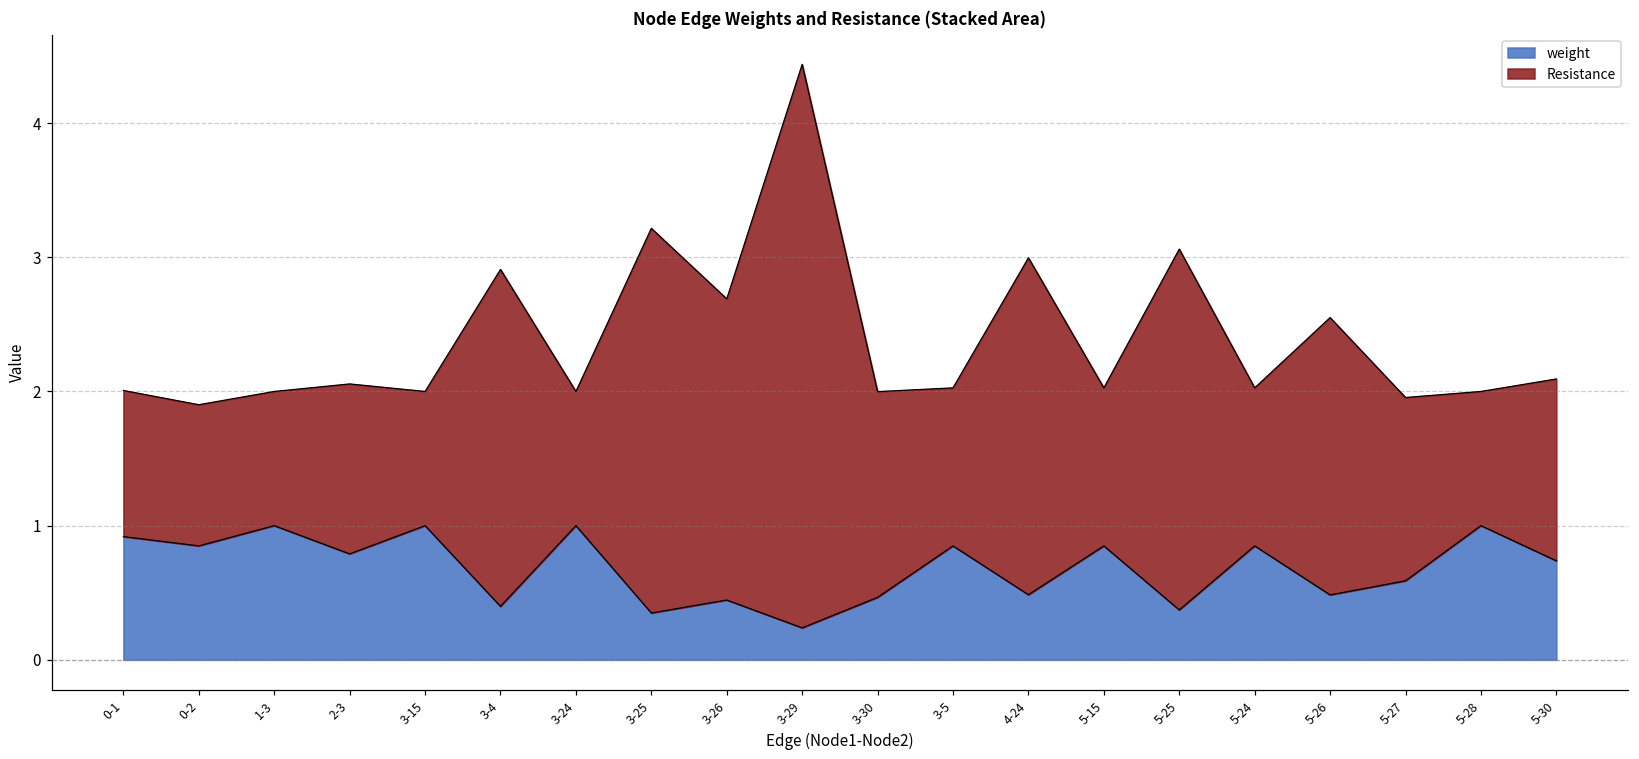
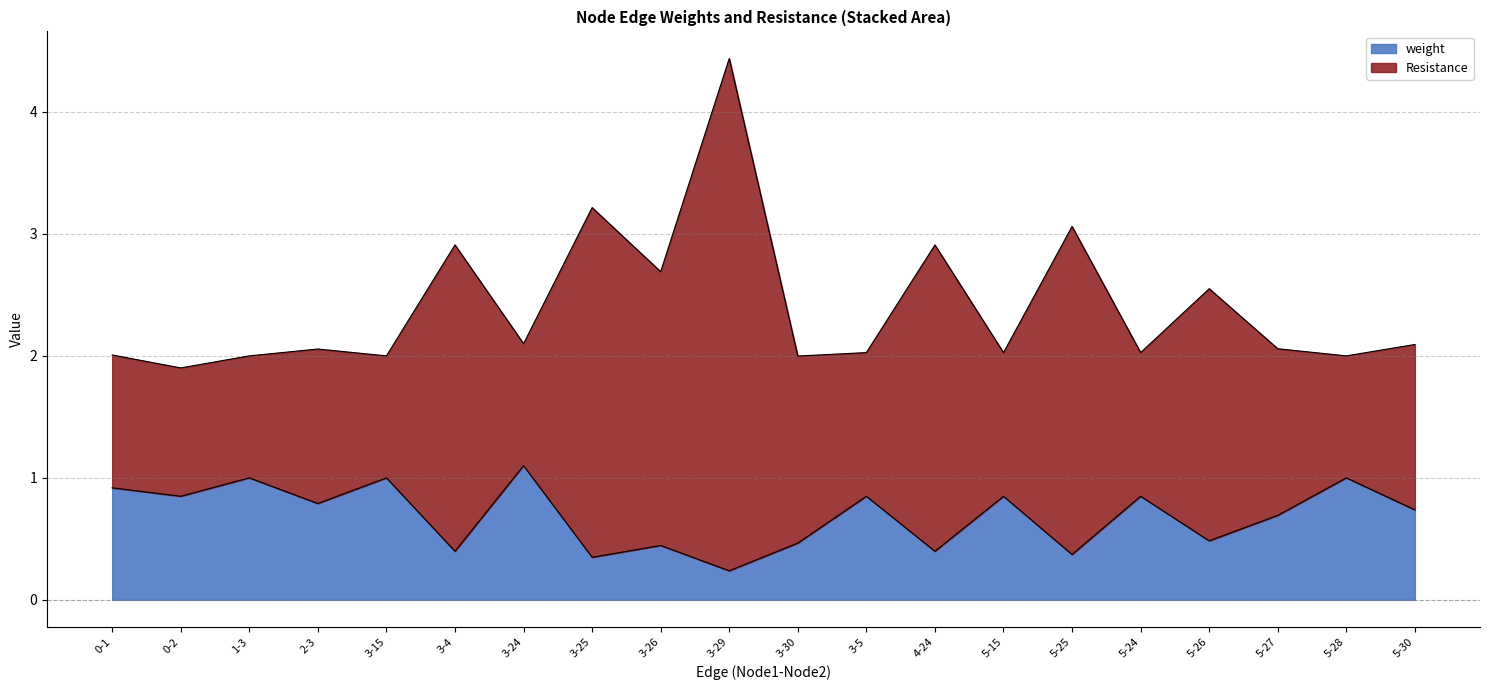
weight, 3-24: 1.0 -> 1.1
weight, 4-24: 0.48 -> 0.40
weight, 5-27: 0.59 -> 0.69
